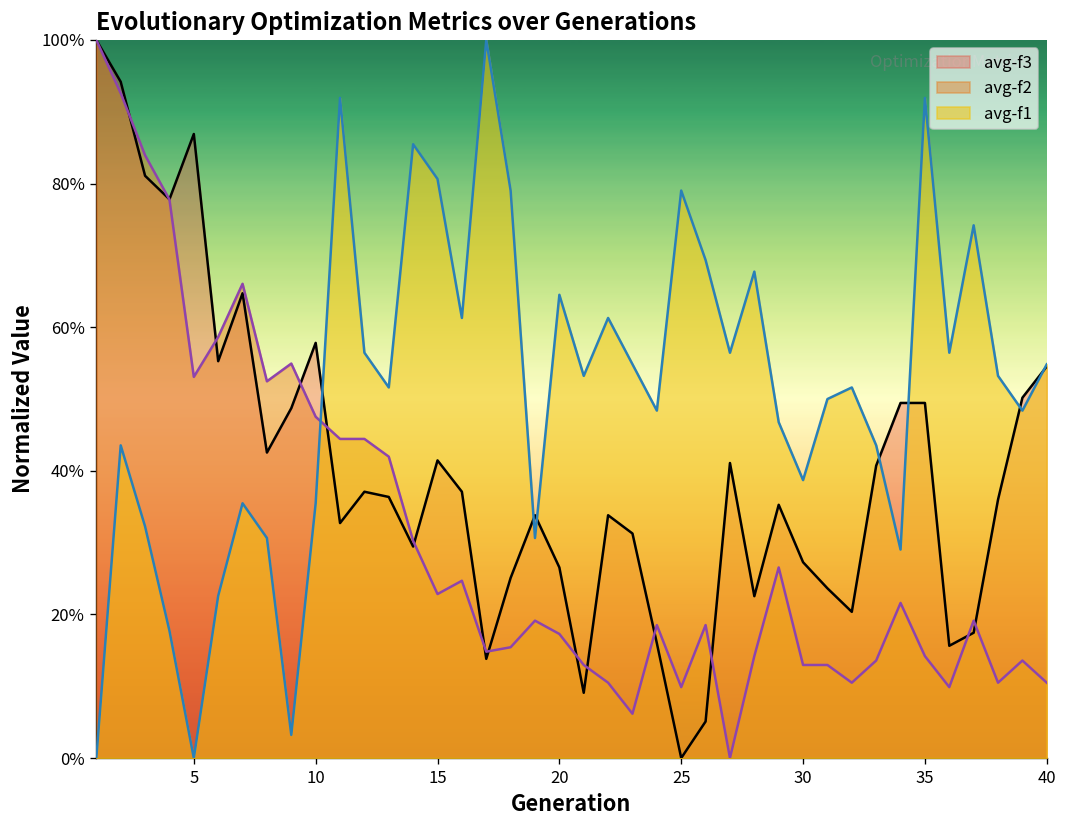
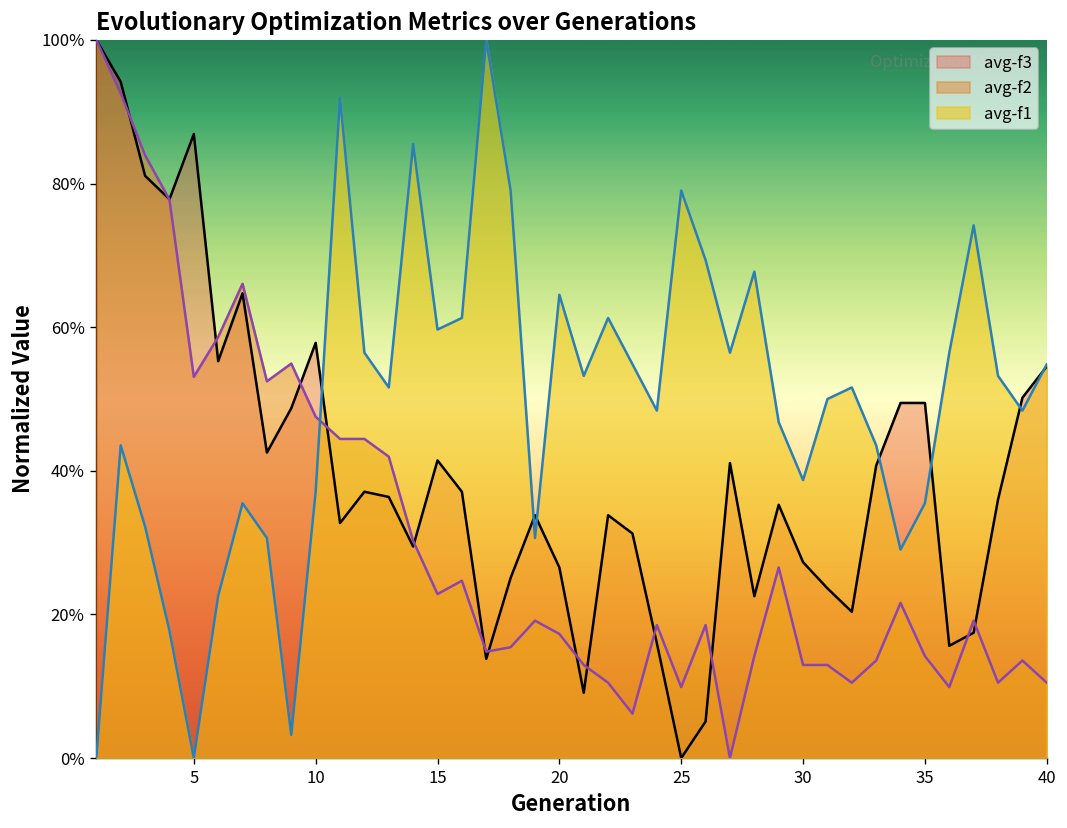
avg-f1, 10: 35% -> 37%
avg-f1, 15: 81% -> 60%
avg-f1, 35: 92% -> 35%
